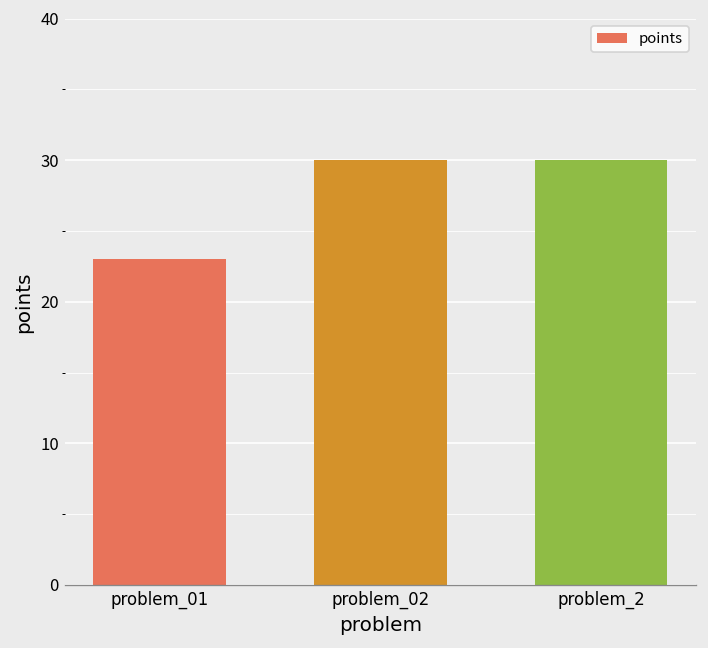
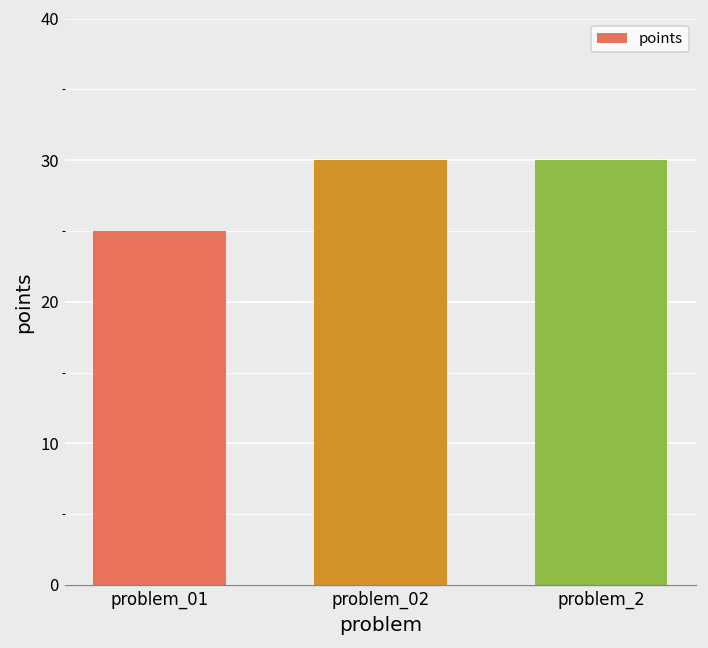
problem_01: 23 -> 25
